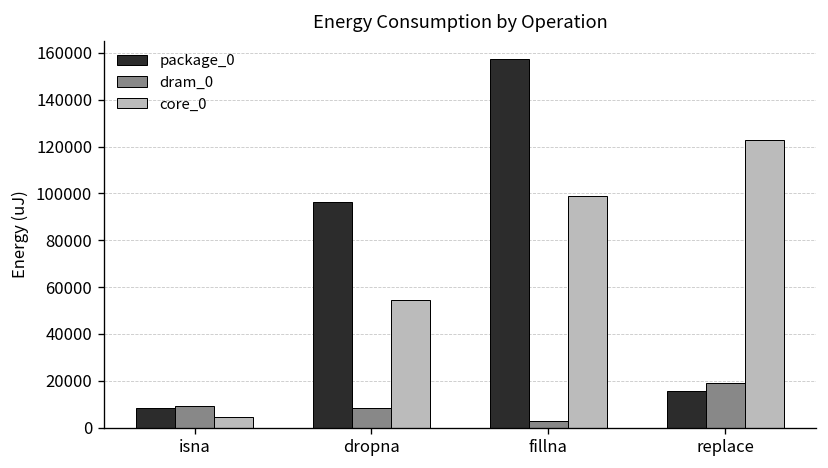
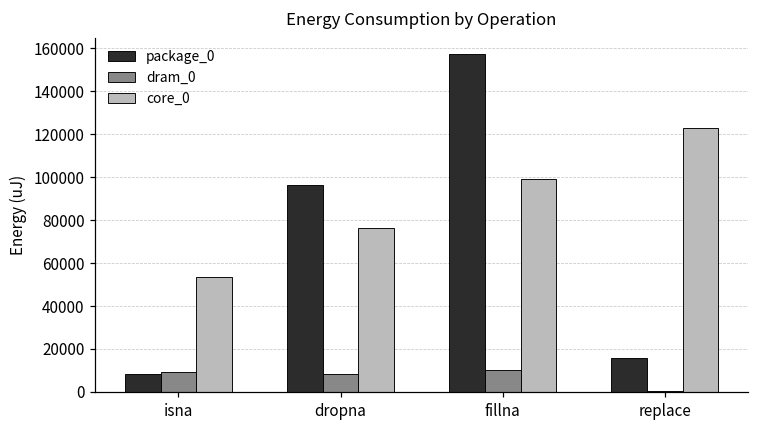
core_0, isna: 4000 -> 53000
core_0, dropna: 55000 -> 77000
dram_0, fillna: 3000 -> 10000
dram_0, replace: 19000 -> 1000
